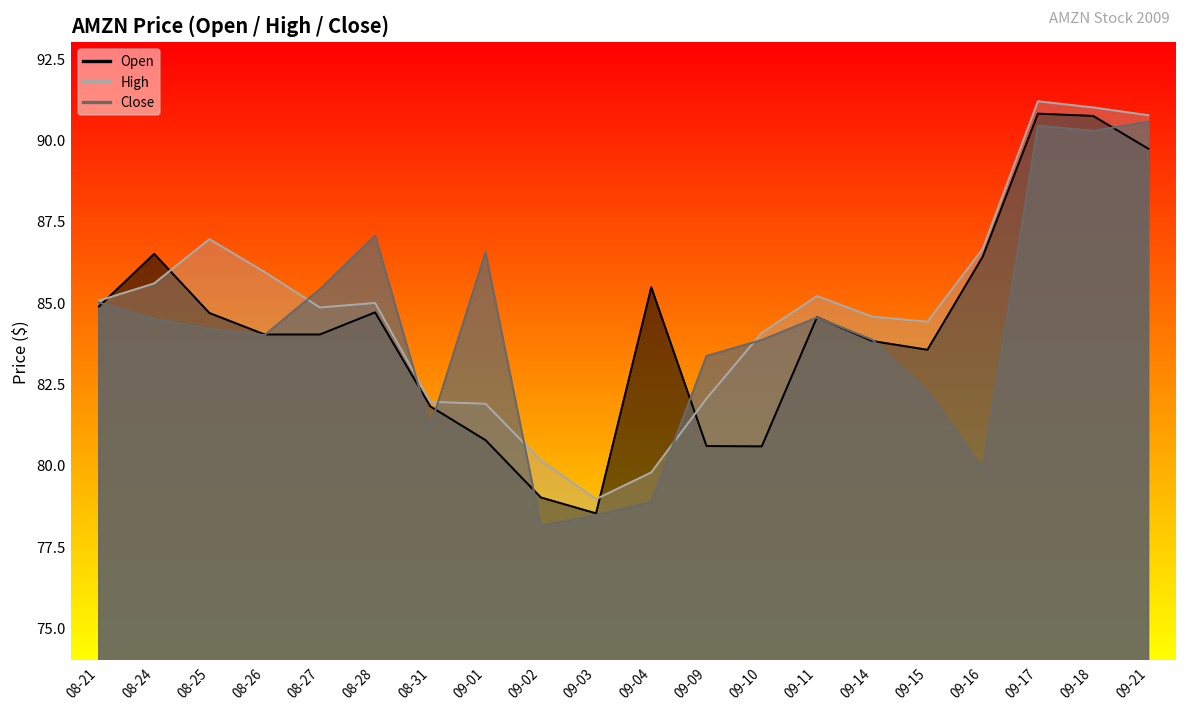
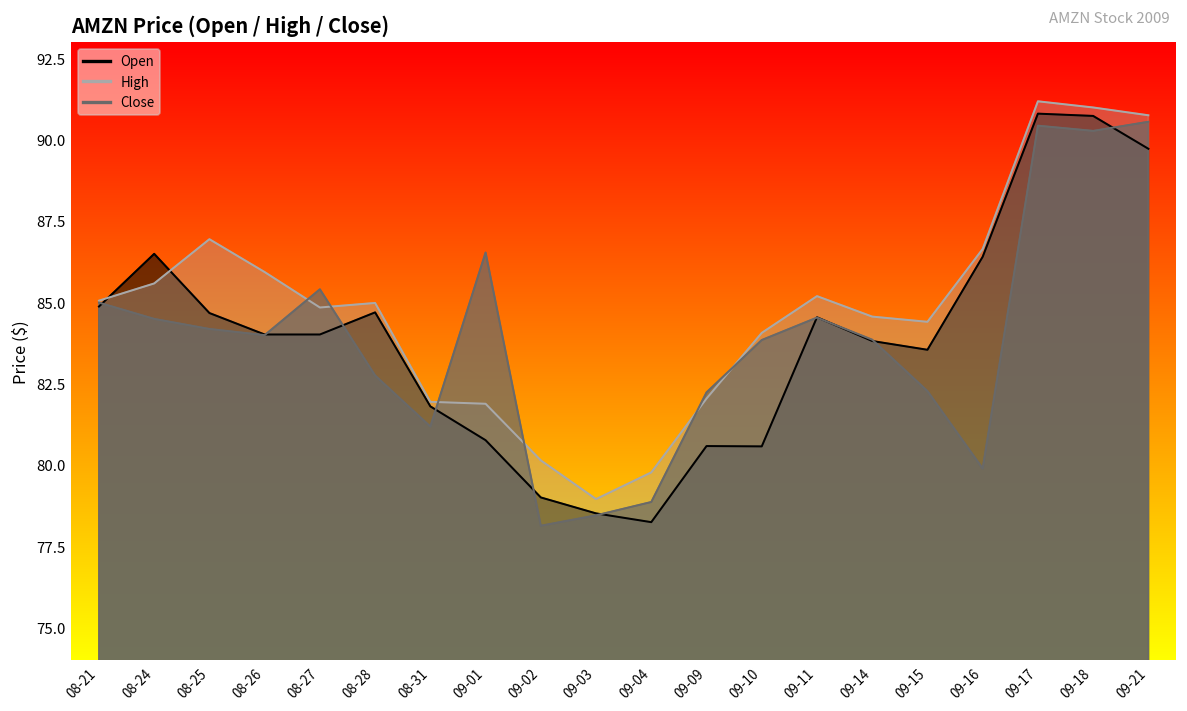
Close, 08-28: 87.1 -> 82.8
Open, 09-04: 85.5 -> 78.3
Close, 09-09: 83.4 -> 82.2
